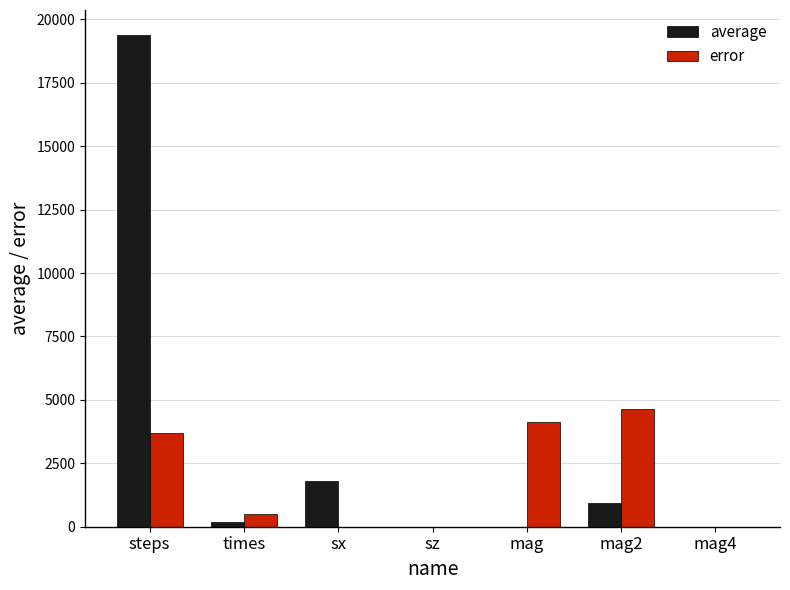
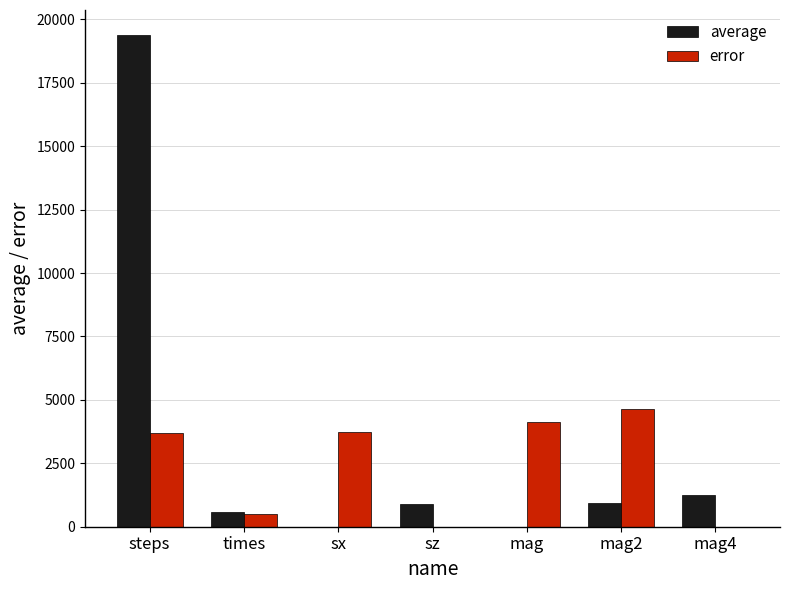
average, times: 200 -> 600
average, sx: 1800 -> 0
error, sx: 0 -> 3700
average, sz: 0 -> 900
average, mag4: 0 -> 1200
